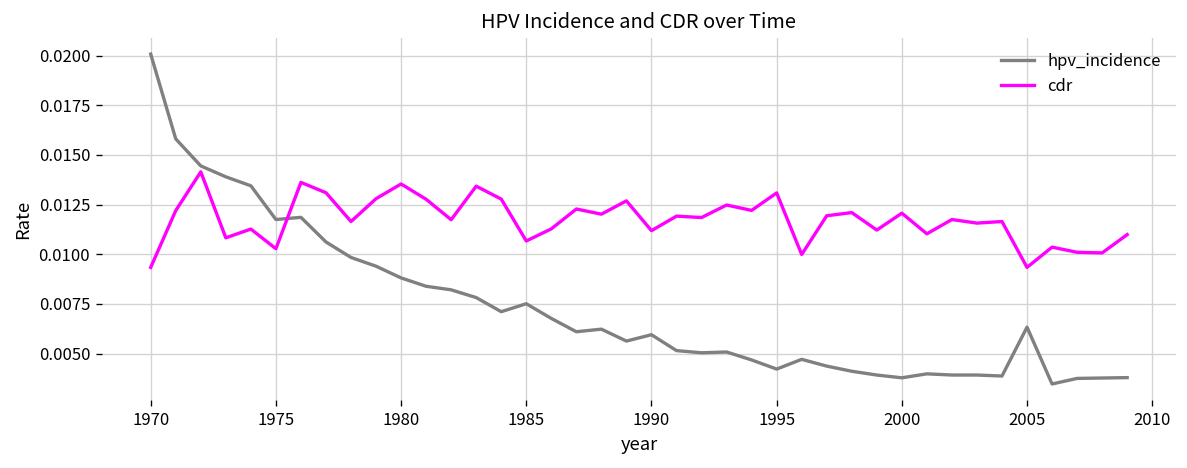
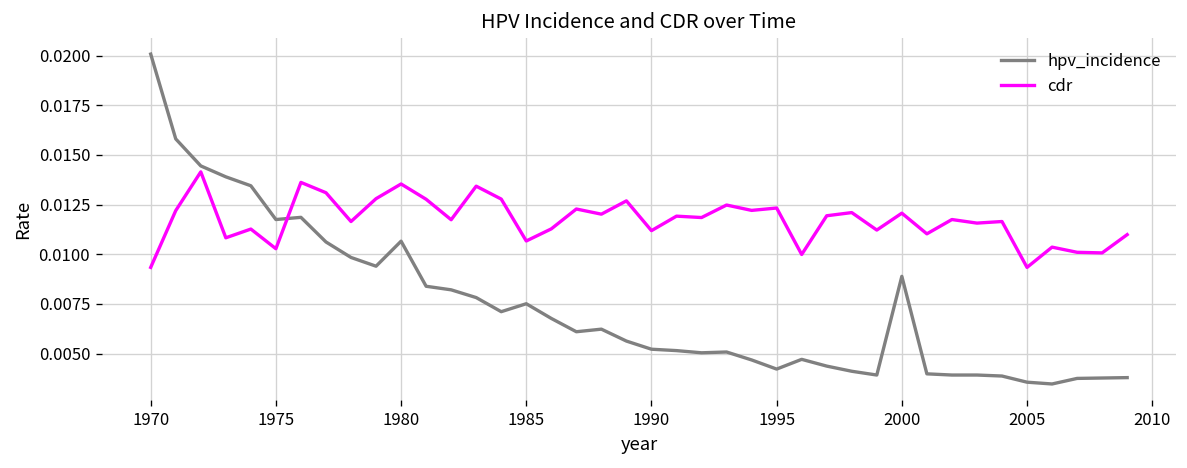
hpv_incidence, 1980: 0.0088 -> 0.0107
hpv_incidence, 1990: 0.0060 -> 0.0052
cdr, 1995: 0.0131 -> 0.0123
hpv_incidence, 2000: 0.0038 -> 0.0089
hpv_incidence, 2005: 0.0063 -> 0.0036
